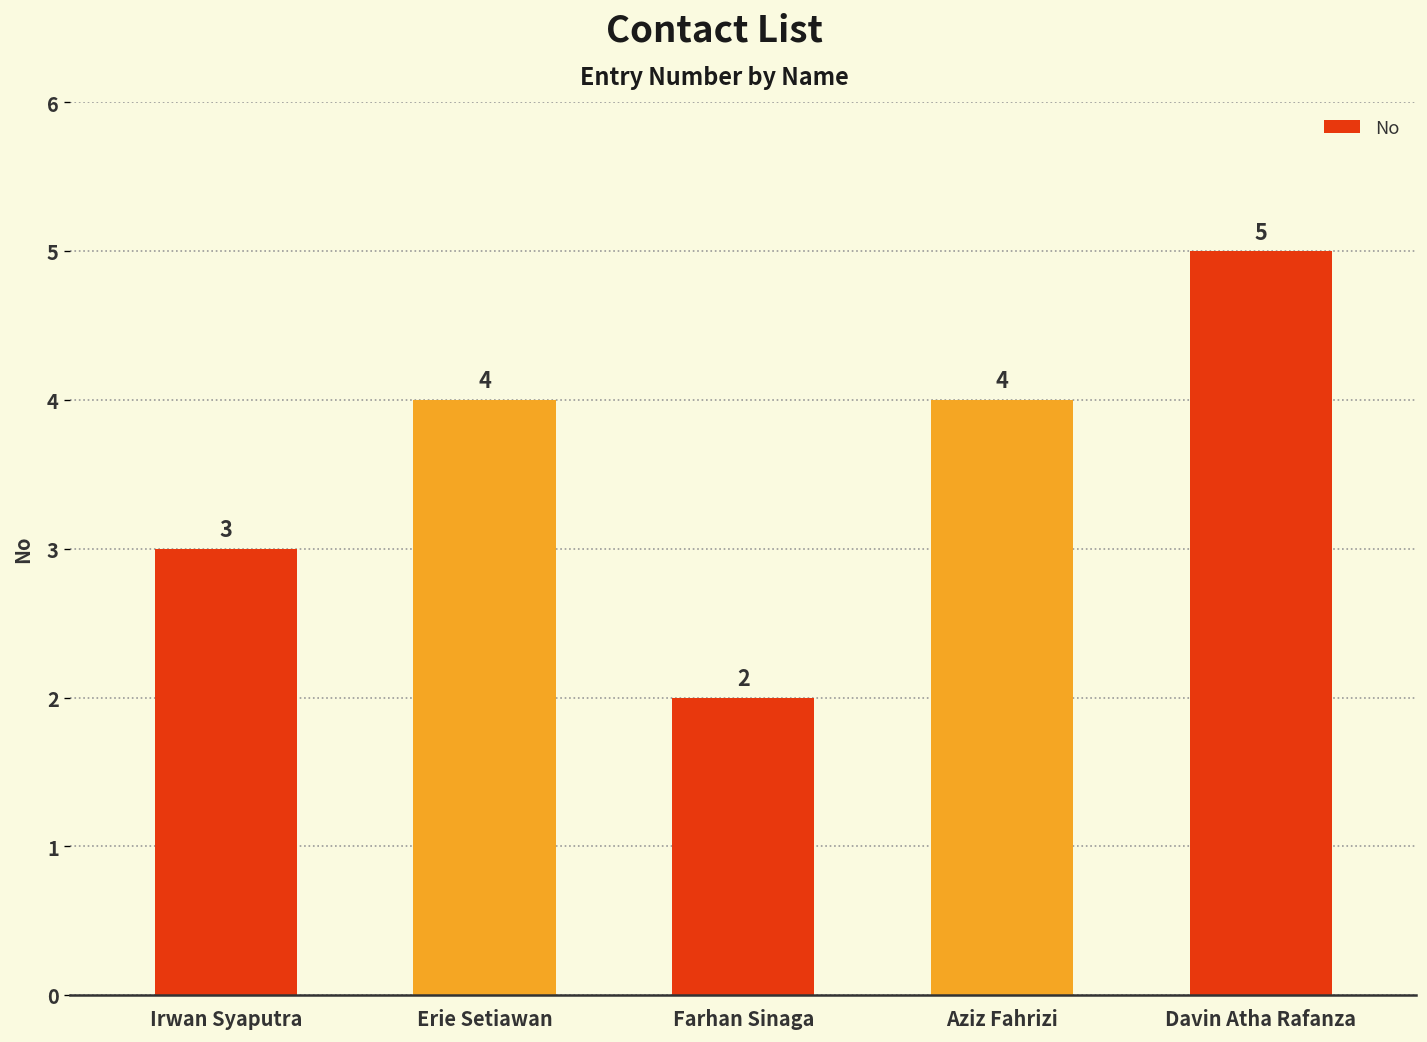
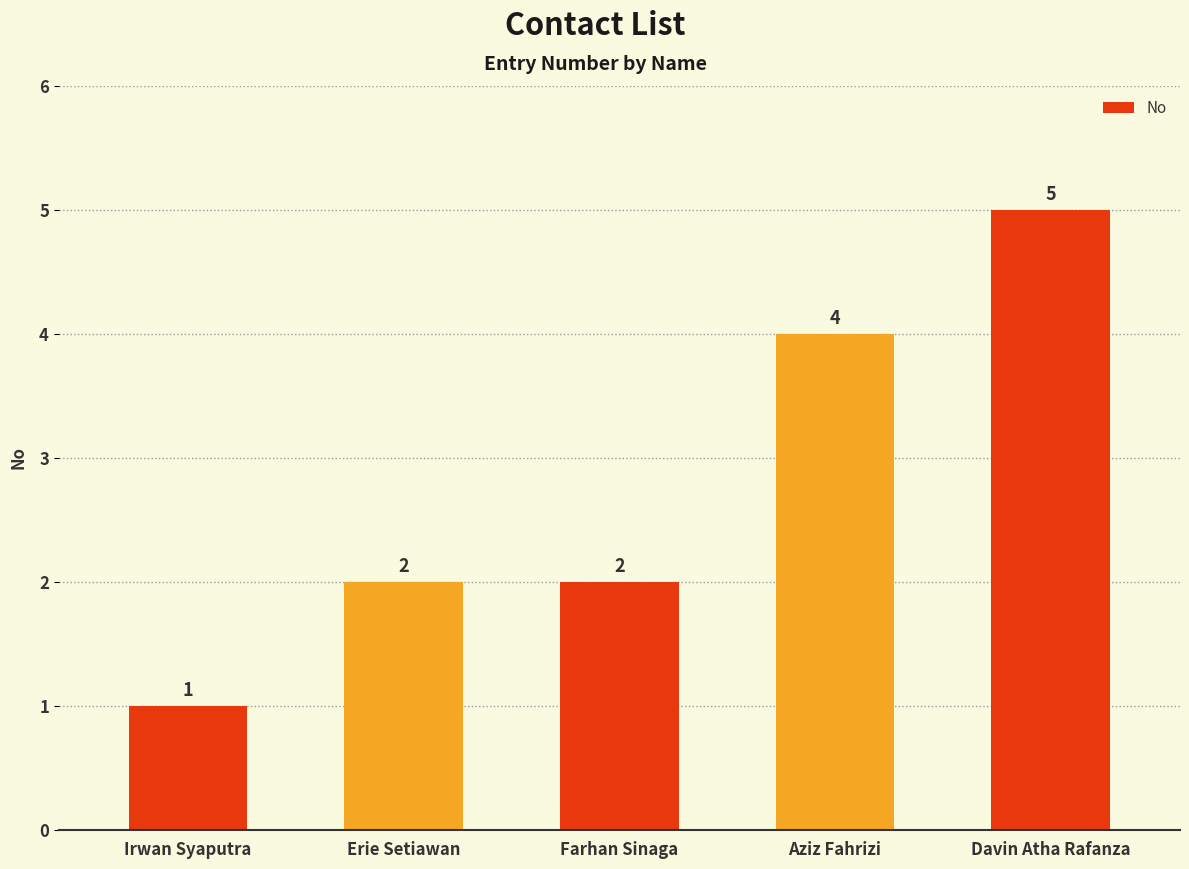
Irwan Syaputra: 3 -> 1
Erie Setiawan: 4 -> 2
